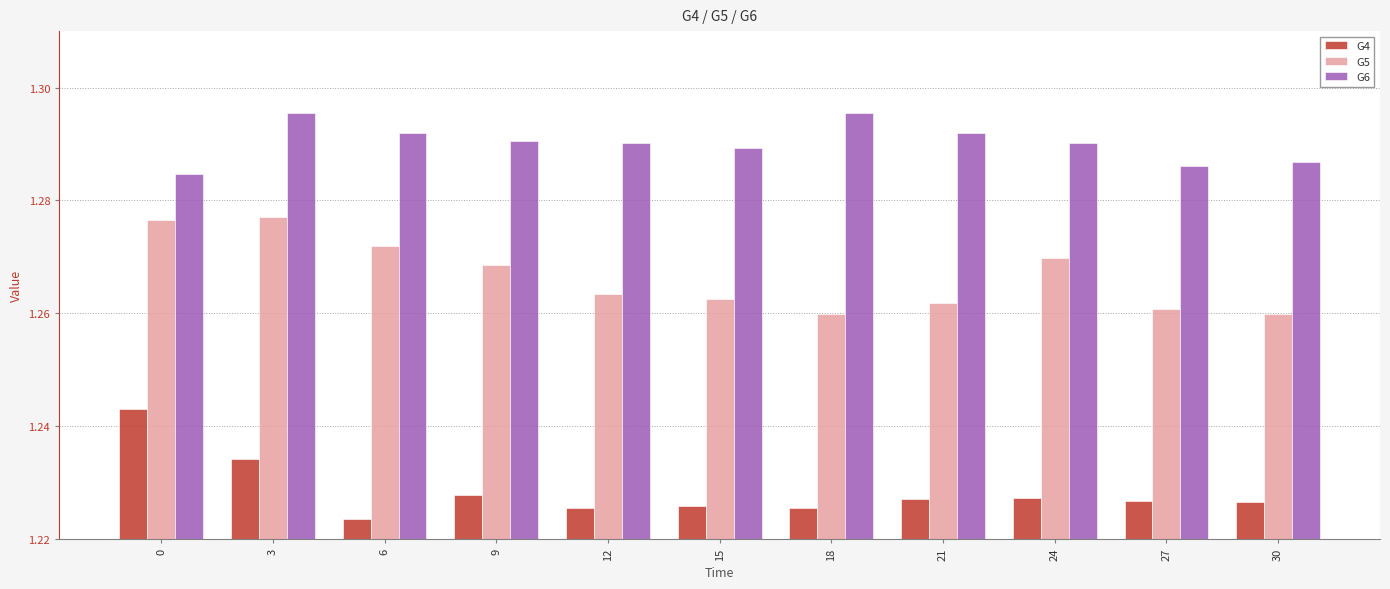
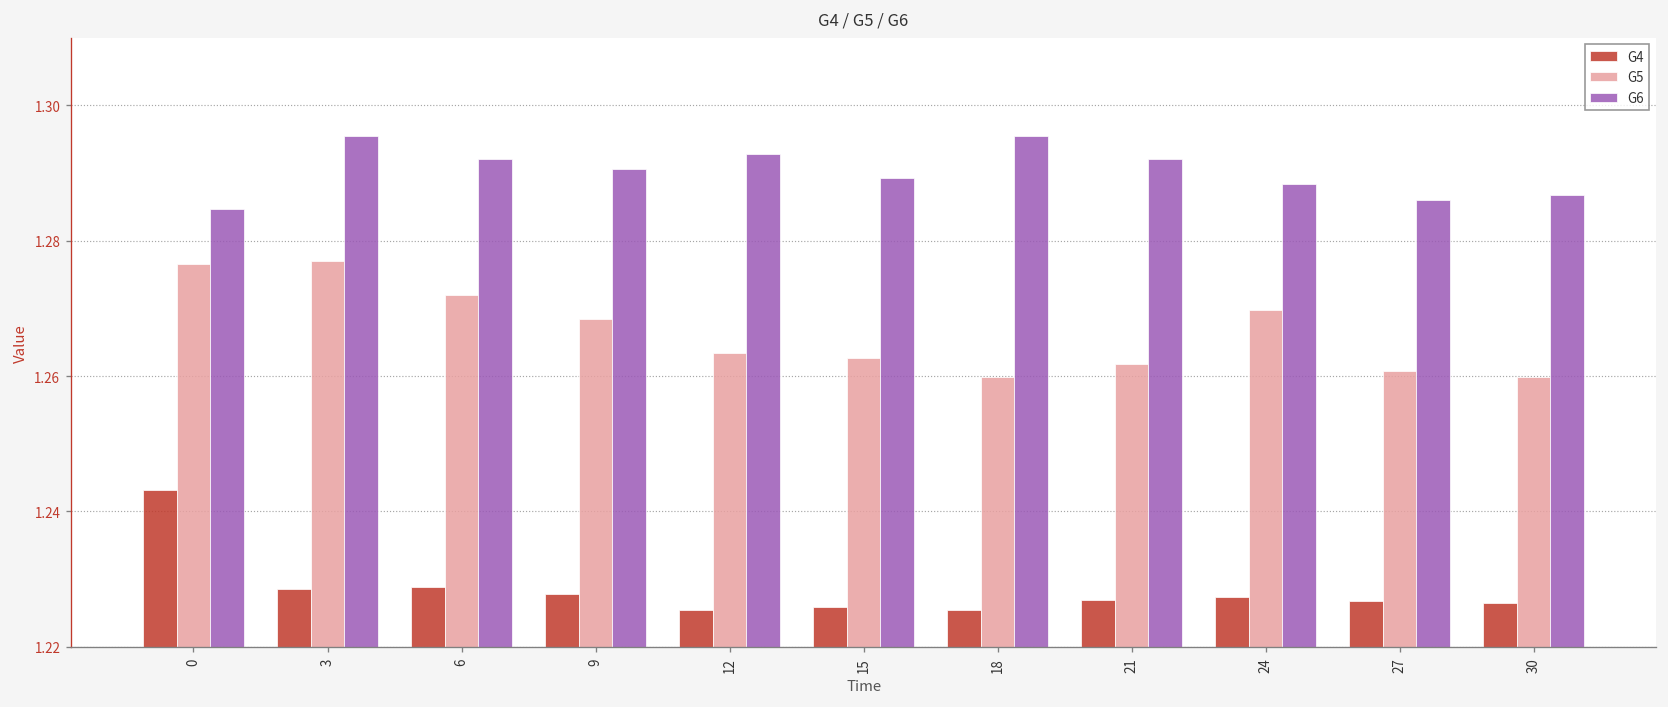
G4, 3: 1.234 -> 1.229
G4, 6: 1.224 -> 1.229
G6, 12: 1.290 -> 1.293
G6, 24: 1.290 -> 1.288
